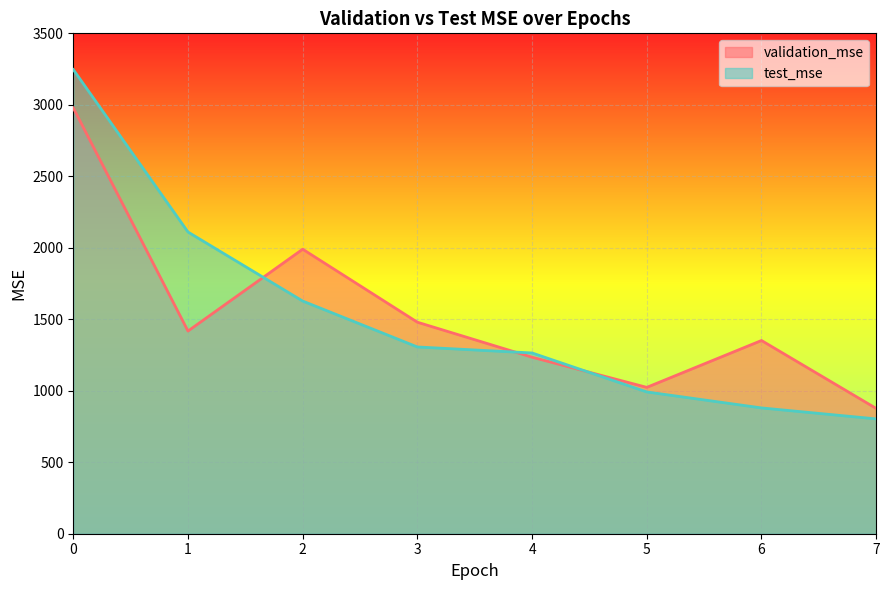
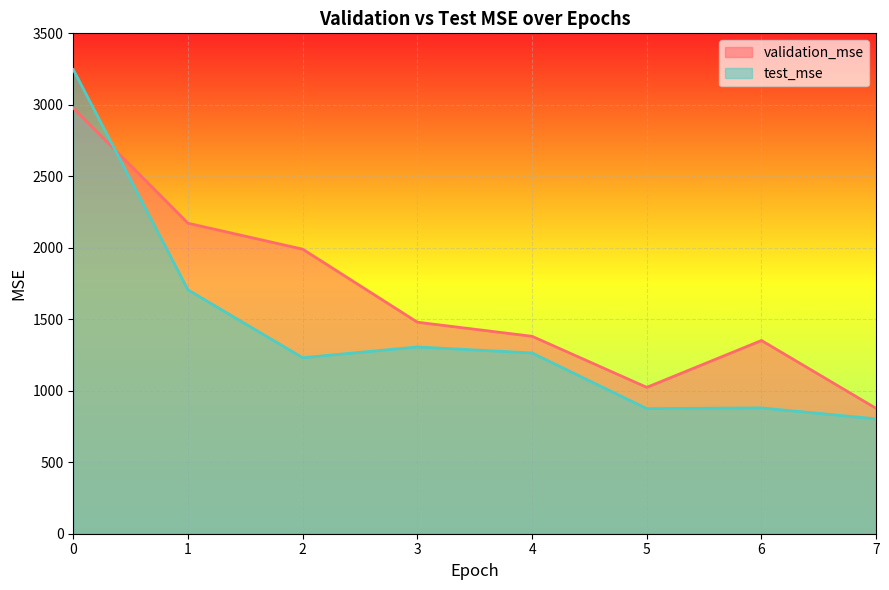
validation_mse, 1: 1420 -> 2170
test_mse, 1: 2110 -> 1710
test_mse, 2: 1630 -> 1230
validation_mse, 4: 1230 -> 1380
test_mse, 5: 990 -> 870
